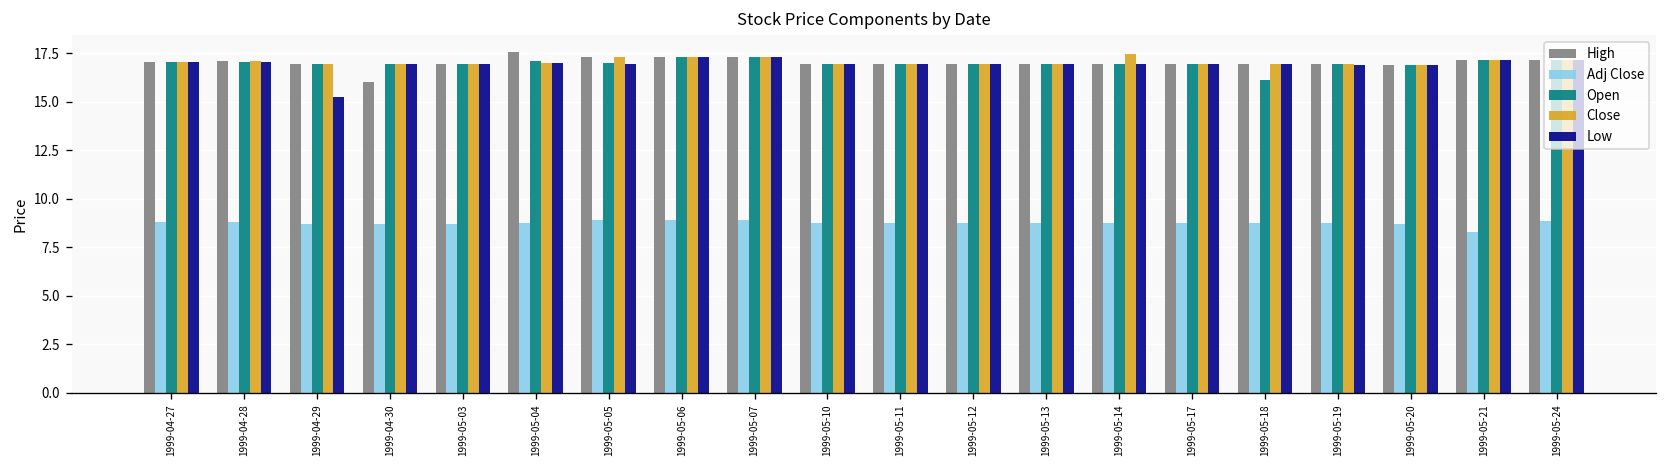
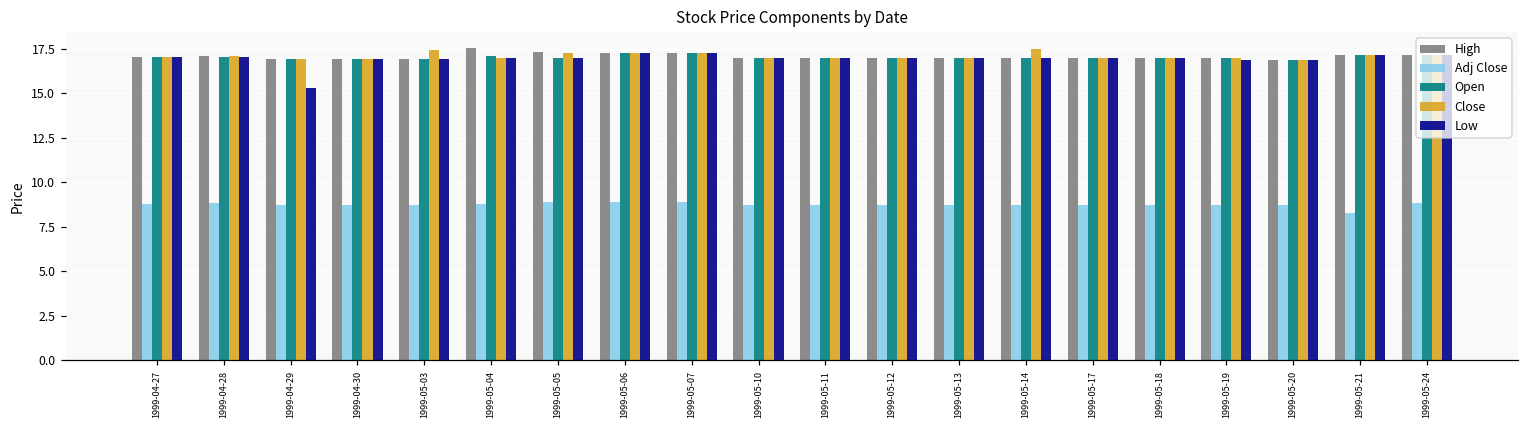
High, 1999-04-30: 16.0 -> 16.9
Close, 1999-05-03: 16.9 -> 17.4
Open, 1999-05-18: 16.1 -> 17.0
